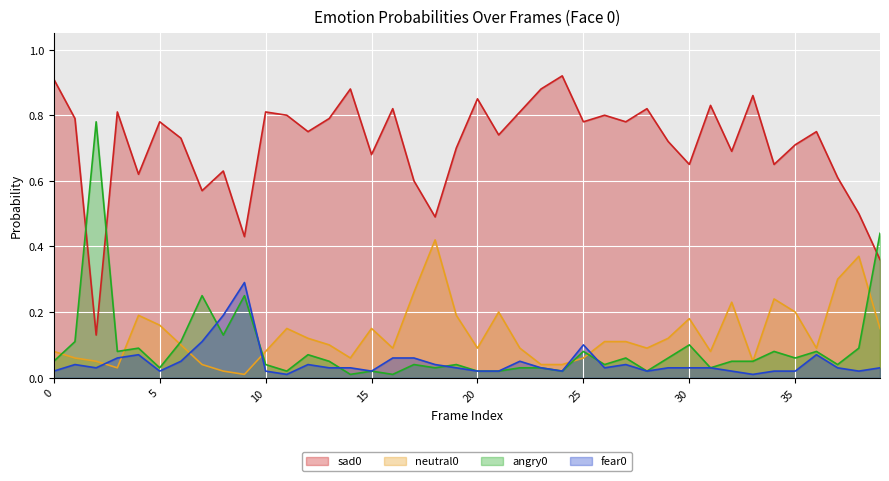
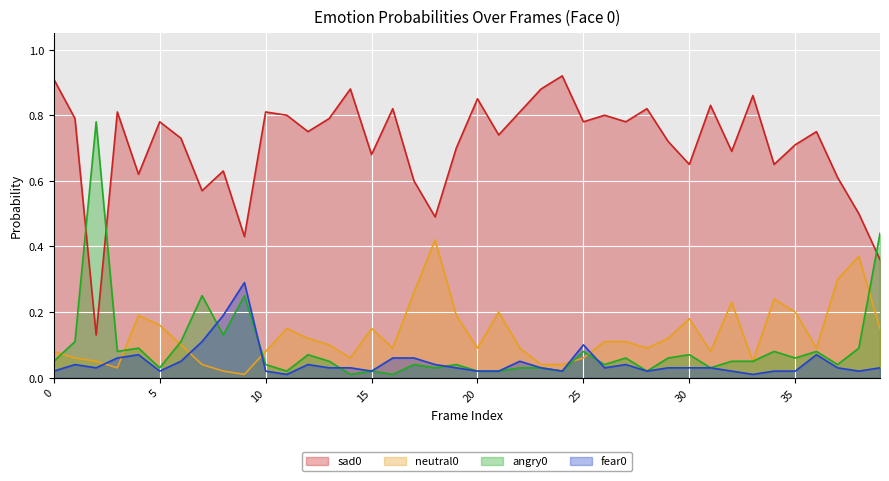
angry0, 30: 0.10 -> 0.07
